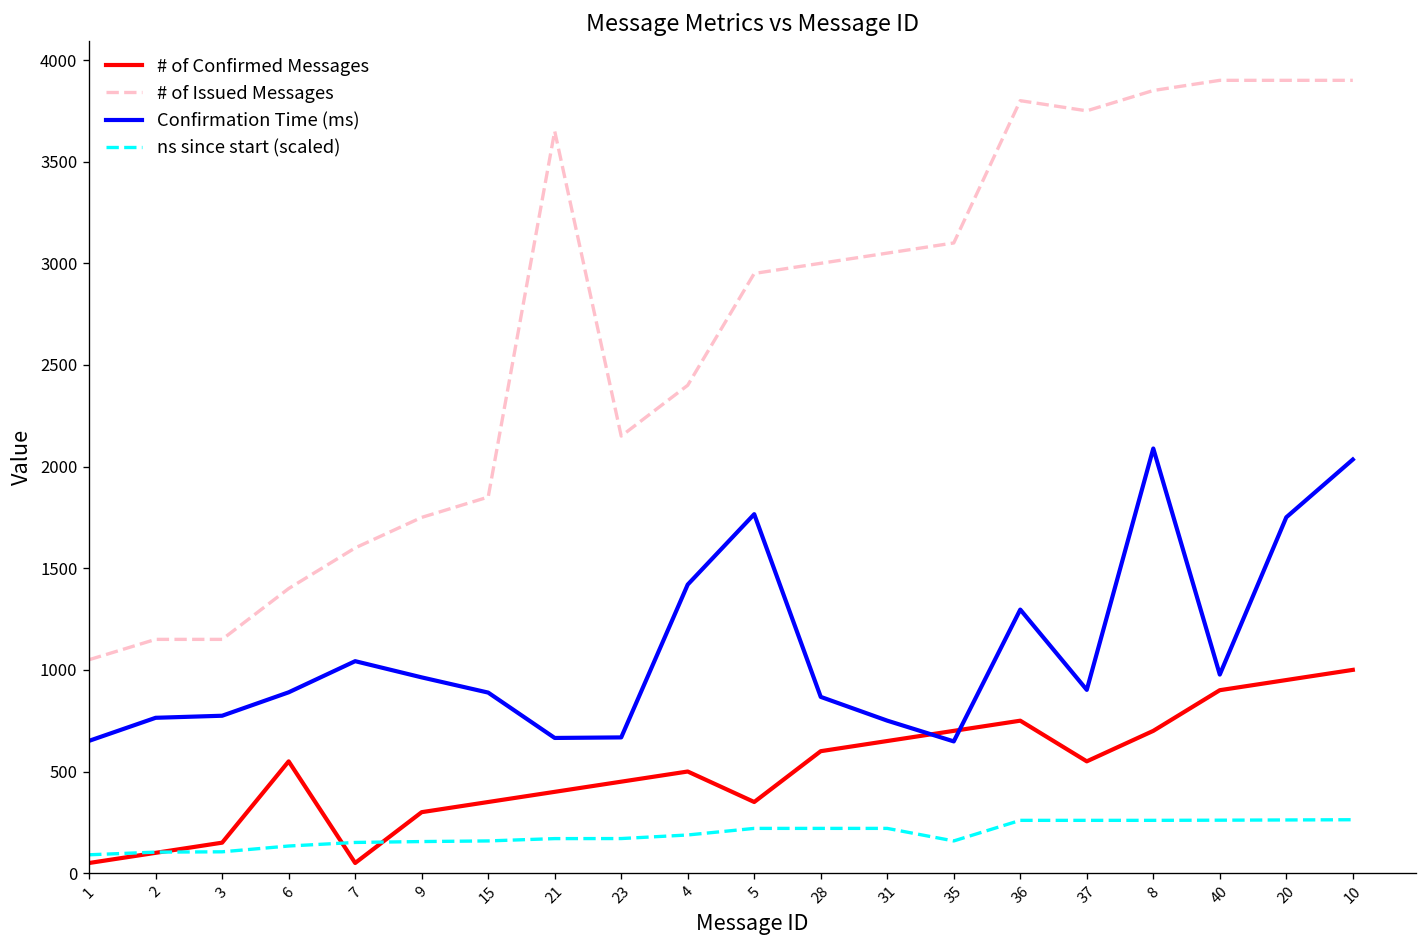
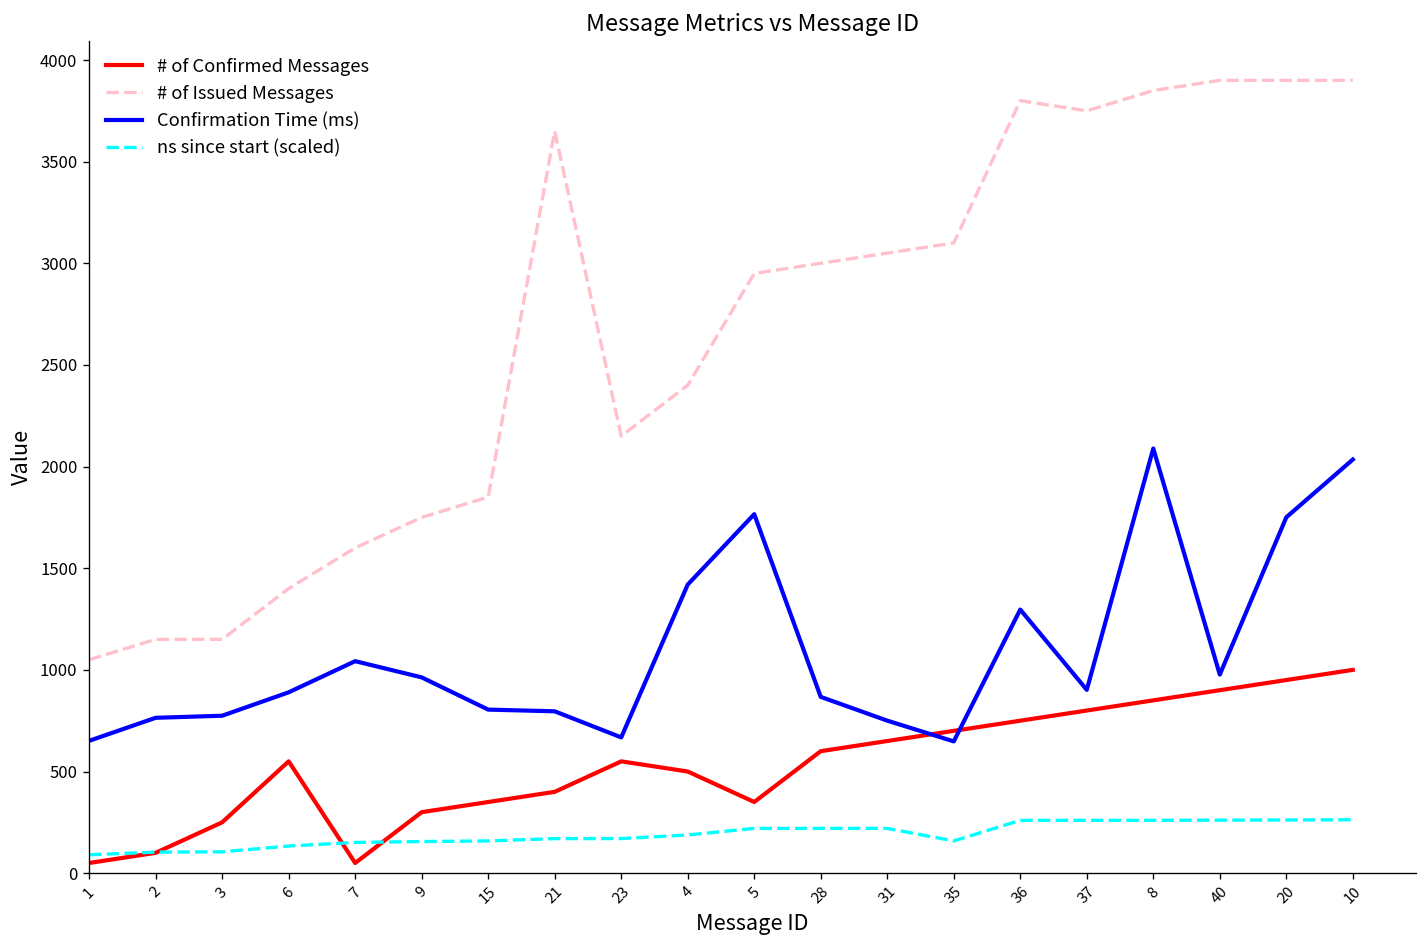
# of Confirmed Messages, 3: 150 -> 250
Confirmation Time (ms), 15: 890 -> 800
Confirmation Time (ms), 21: 670 -> 800
# of Confirmed Messages, 23: 450 -> 550
# of Confirmed Messages, 37: 550 -> 800
# of Confirmed Messages, 8: 700 -> 850
